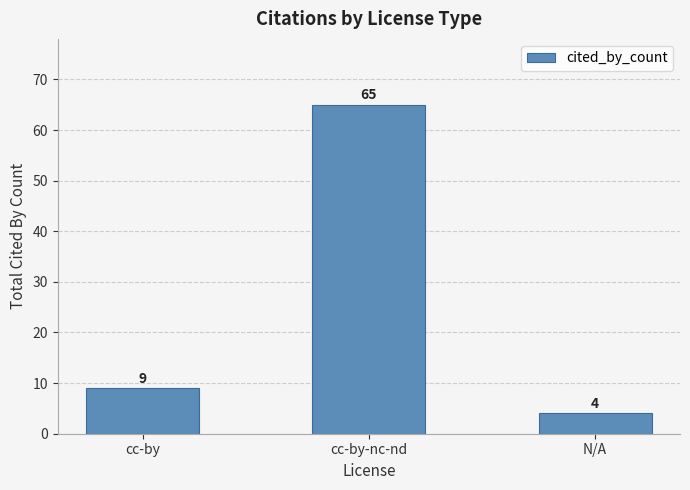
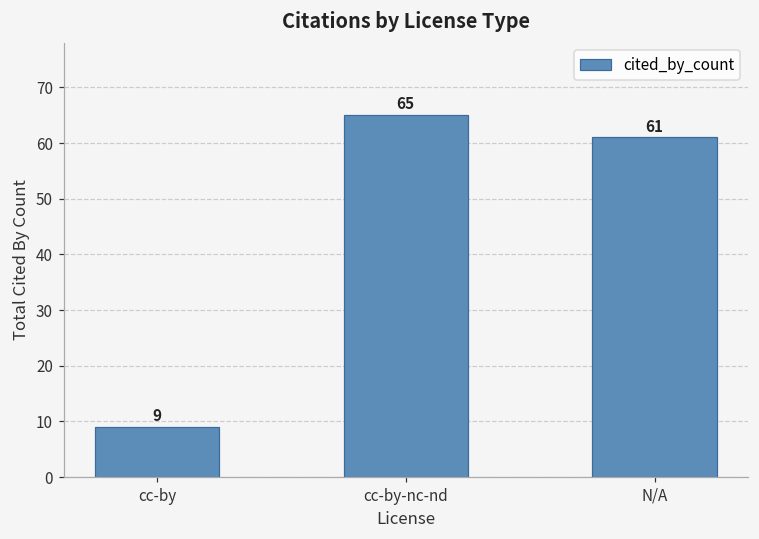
N/A: 4 -> 61
